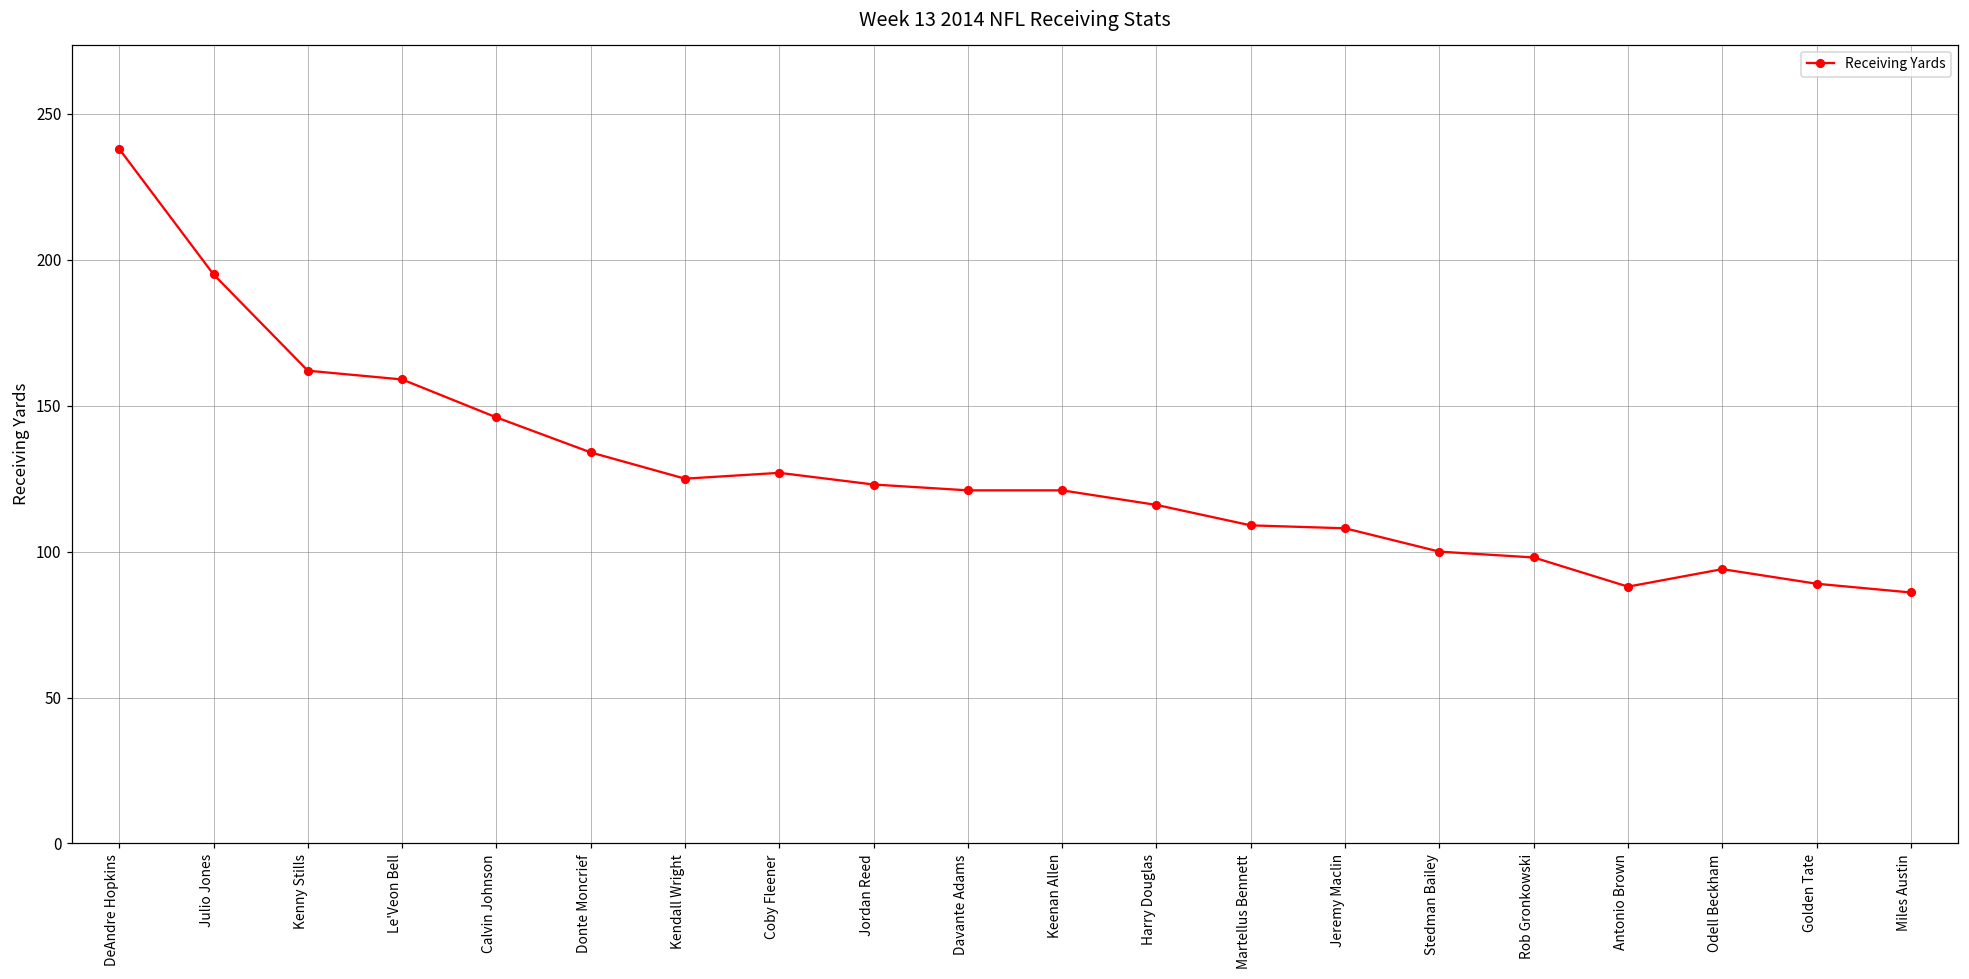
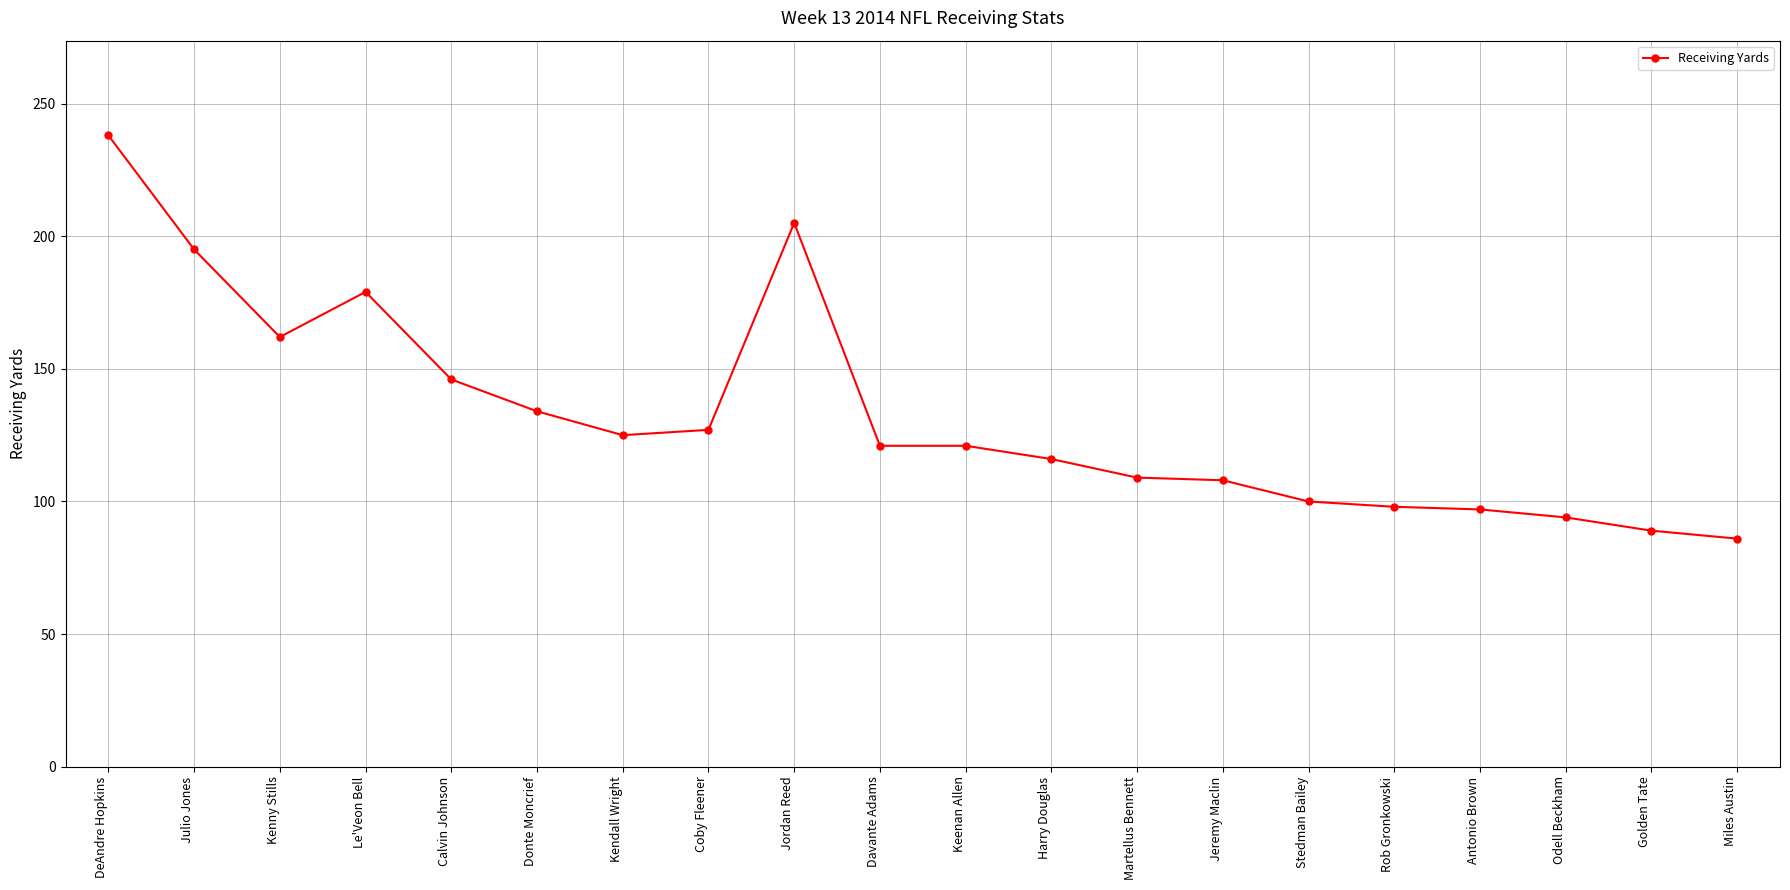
Le'Veon Bell: 159 -> 179
Jordan Reed: 123 -> 205
Antonio Brown: 88 -> 97
